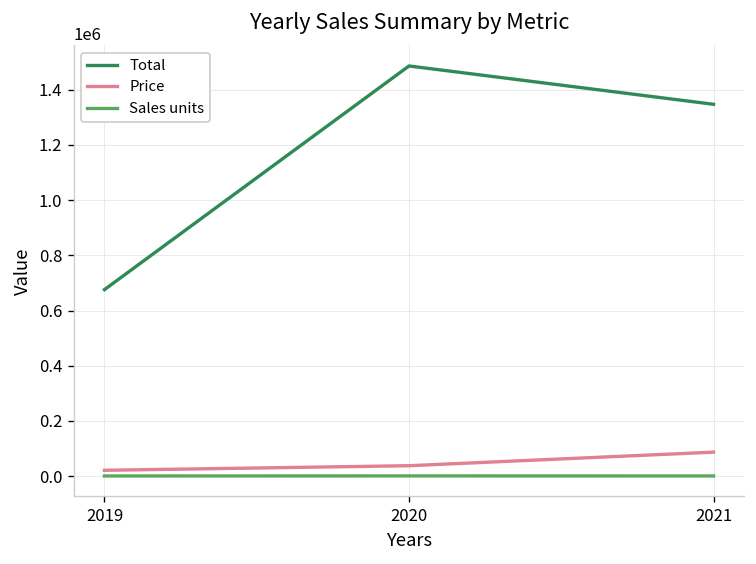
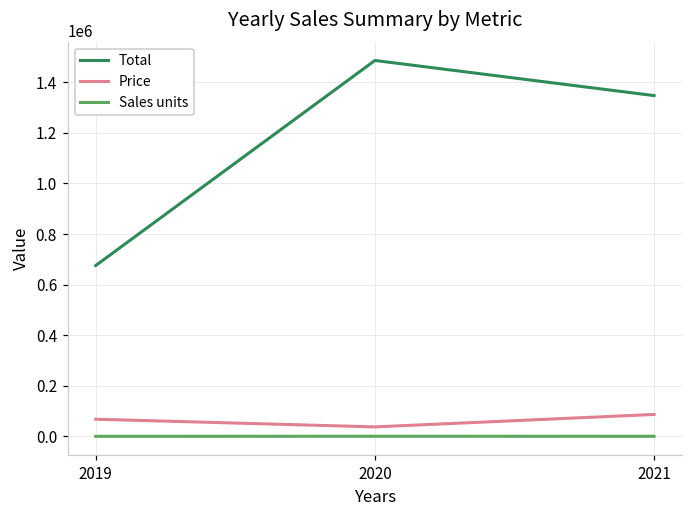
Price, 2019: 20000 -> 70000
